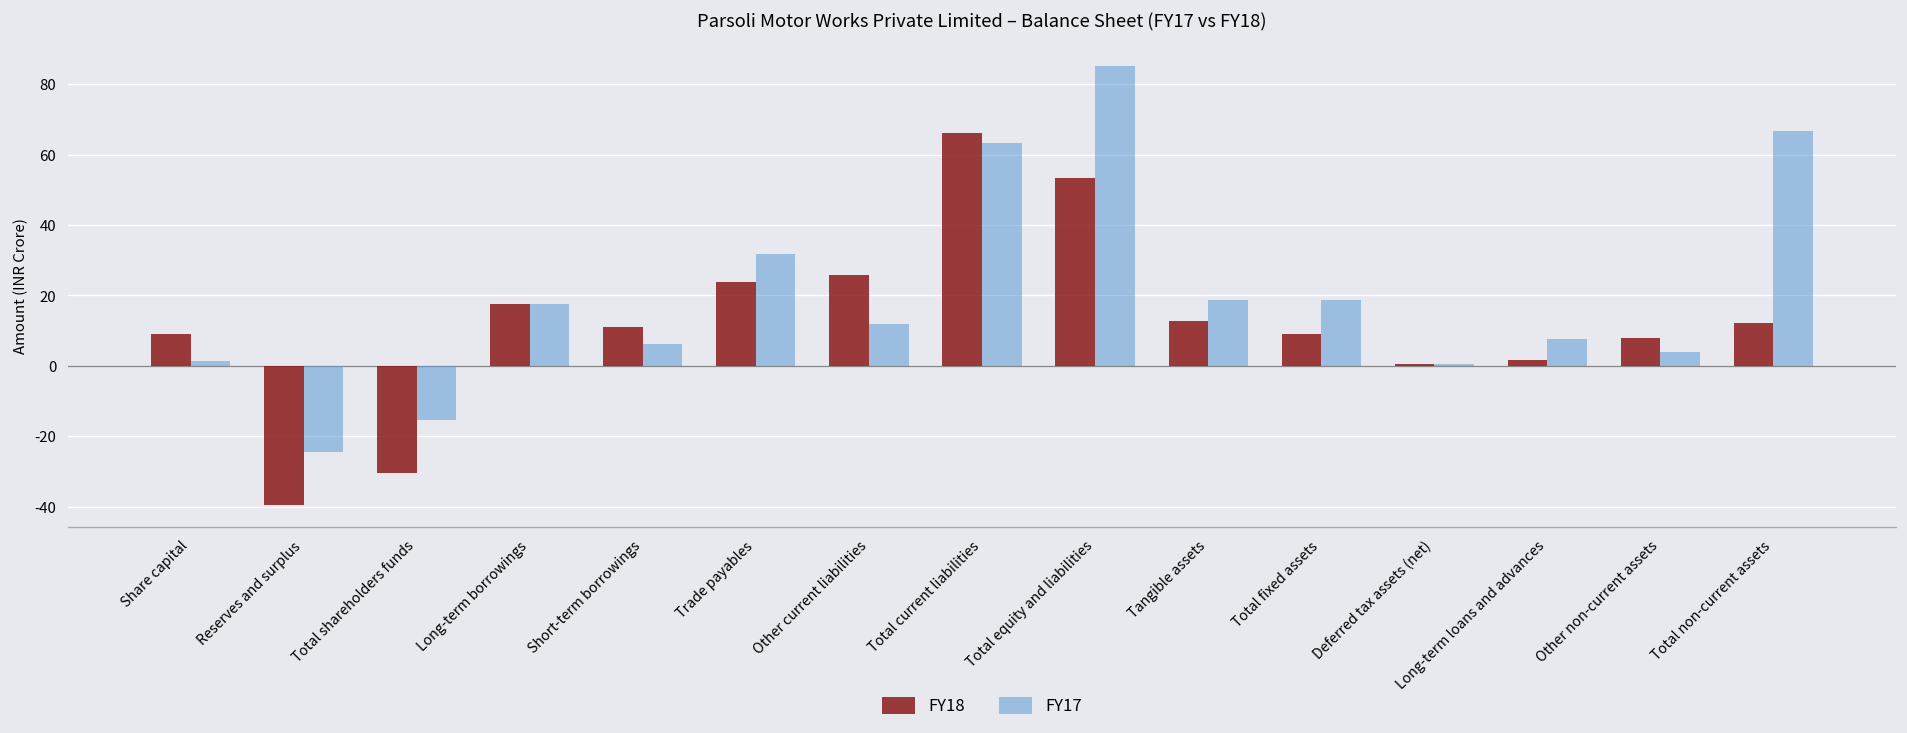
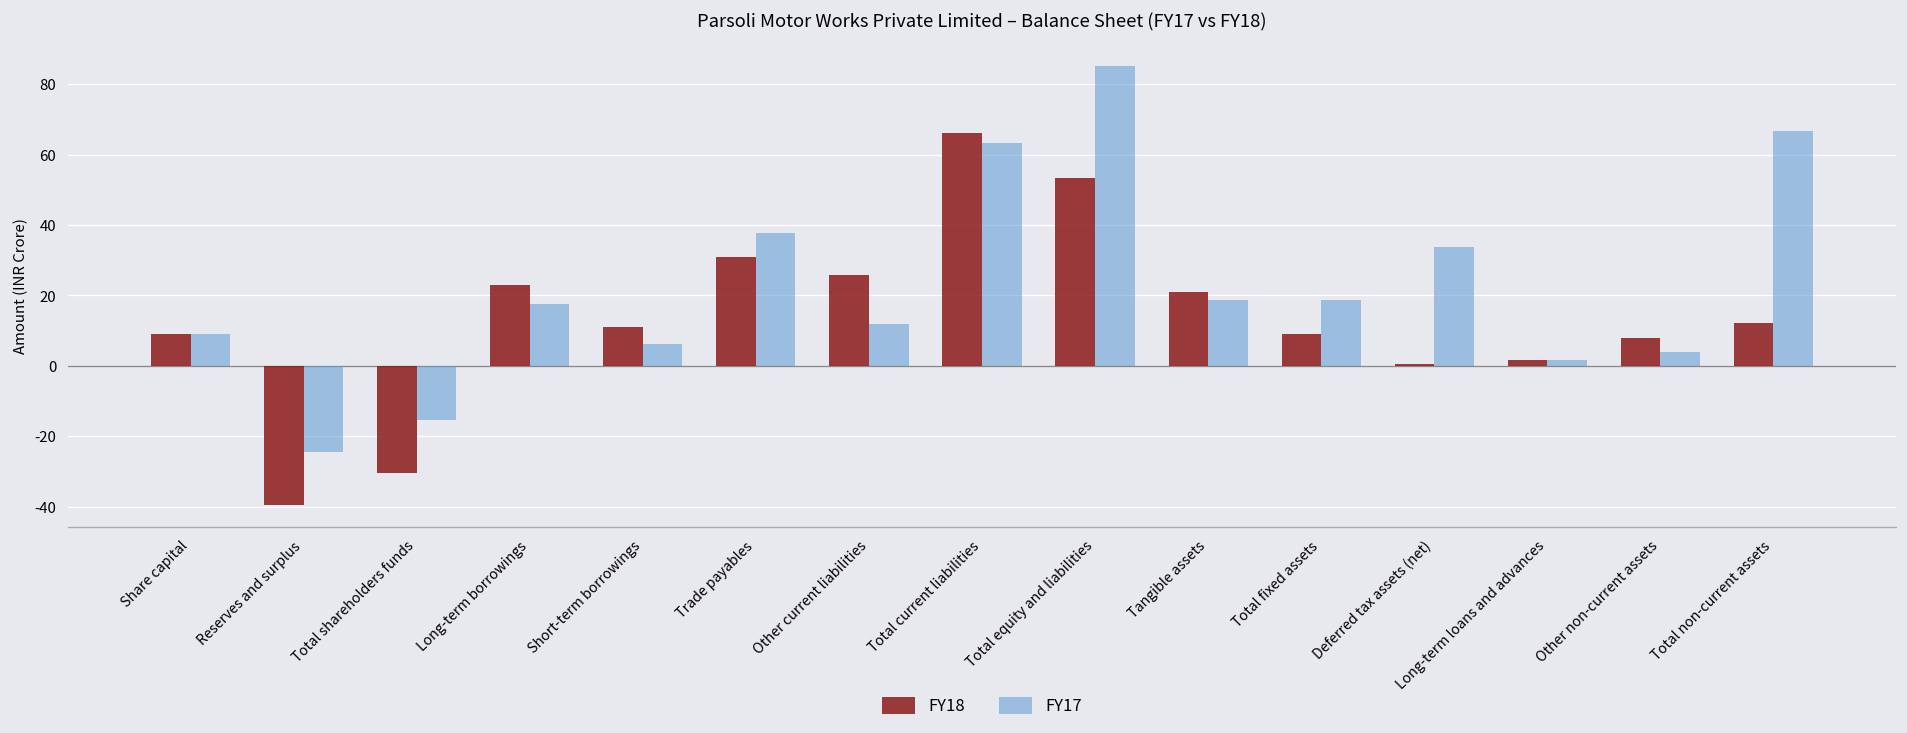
FY17, Share capital: 1 -> 9
FY18, Long-term borrowings: 17 -> 23
FY18, Trade payables: 24 -> 31
FY17, Trade payables: 32 -> 38
FY18, Tangible assets: 13 -> 21
FY17, Deferred tax assets (net): 0 -> 34
FY17, Long-term loans and advances: 8 -> 2
